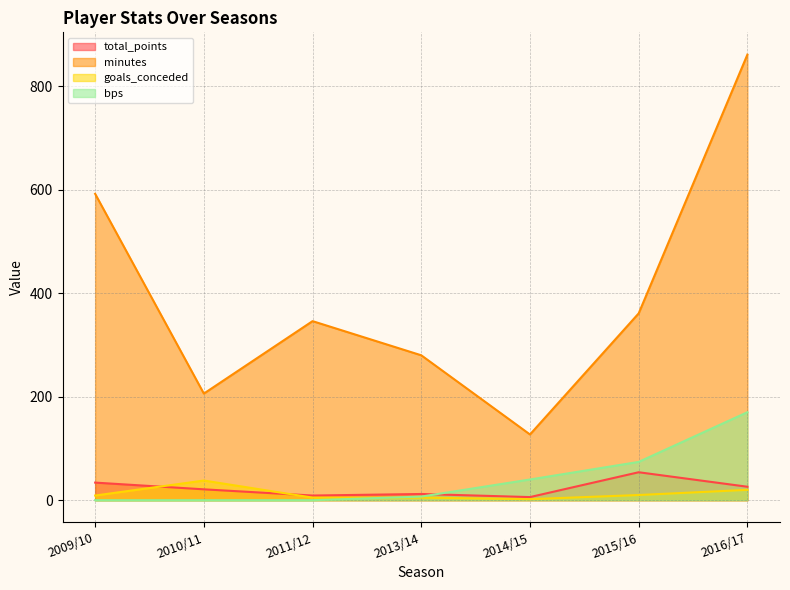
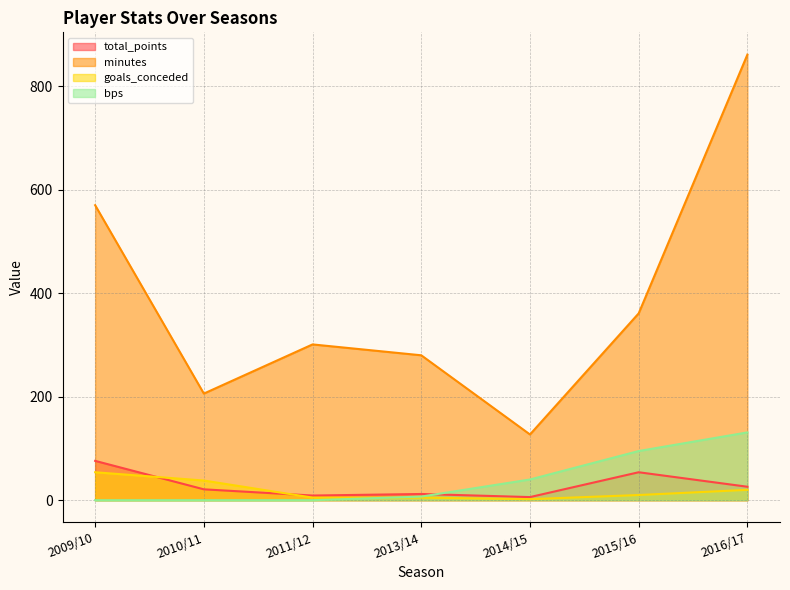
total_points, 2009/10: 30 -> 80
minutes, 2009/10: 590 -> 570
goals_conceded, 2009/10: 10 -> 50
minutes, 2011/12: 350 -> 300
bps, 2015/16: 70 -> 100
bps, 2016/17: 170 -> 130
